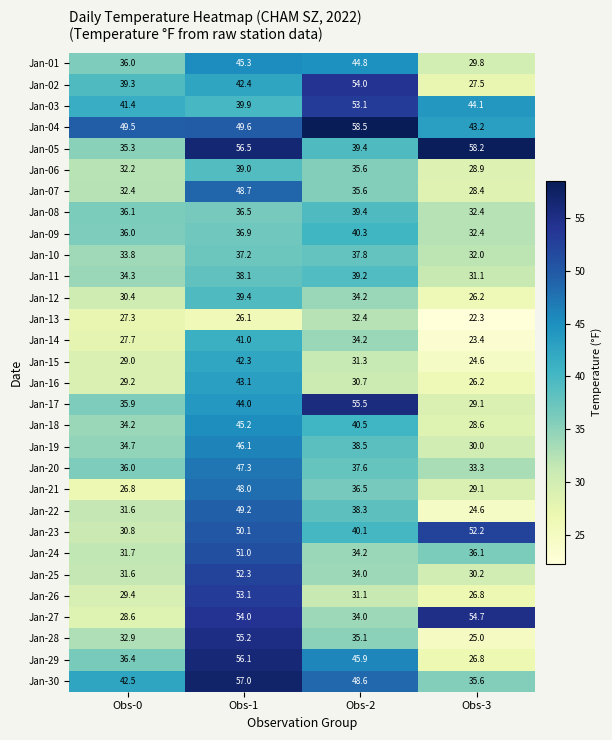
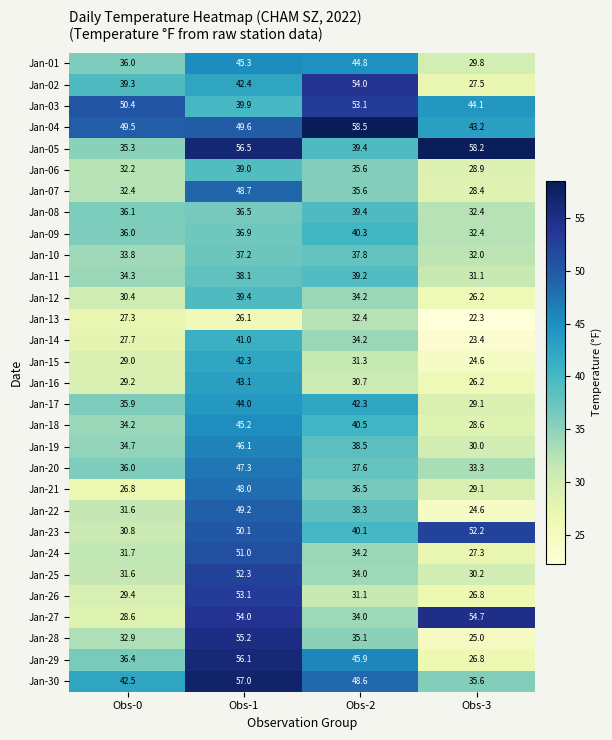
Jan-03, Obs-0: 41.4 -> 50.4
Jan-17, Obs-2: 55.5 -> 42.3
Jan-24, Obs-3: 36.1 -> 27.3
